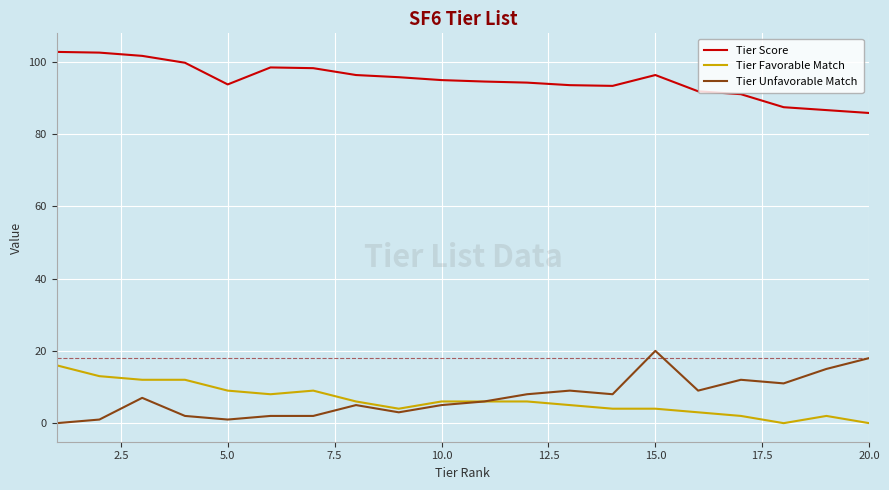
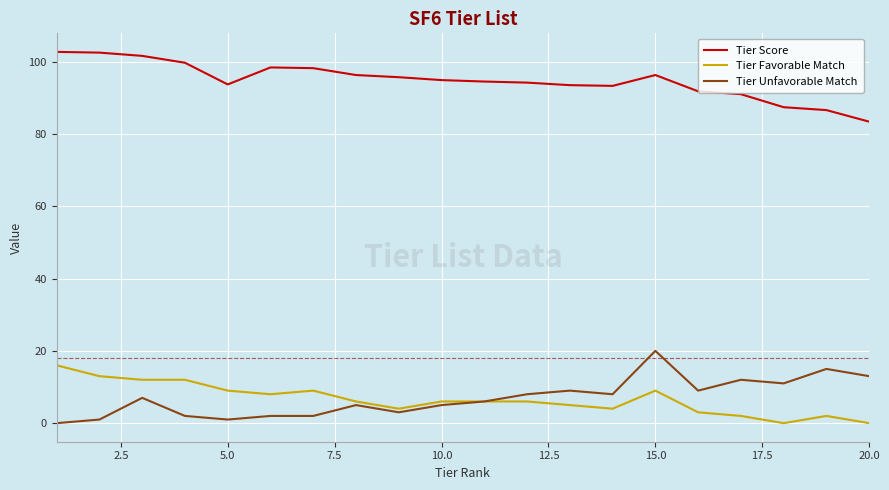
Tier Favorable Match, 15.0: 4 -> 9
Tier Score, 20.0: 86 -> 83
Tier Unfavorable Match, 20.0: 18 -> 13
